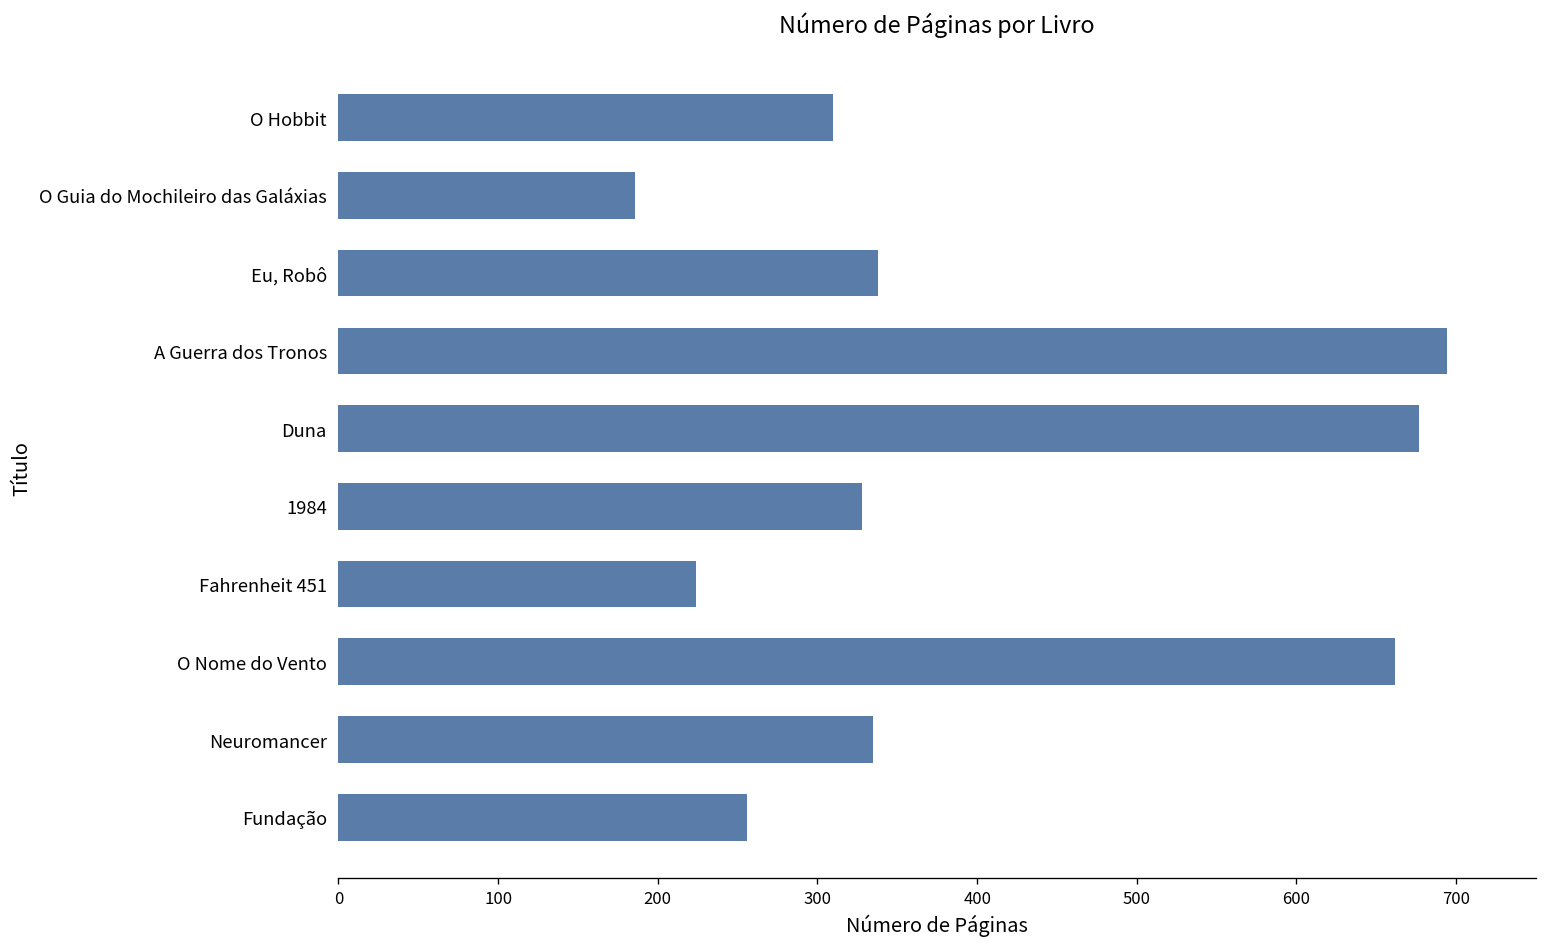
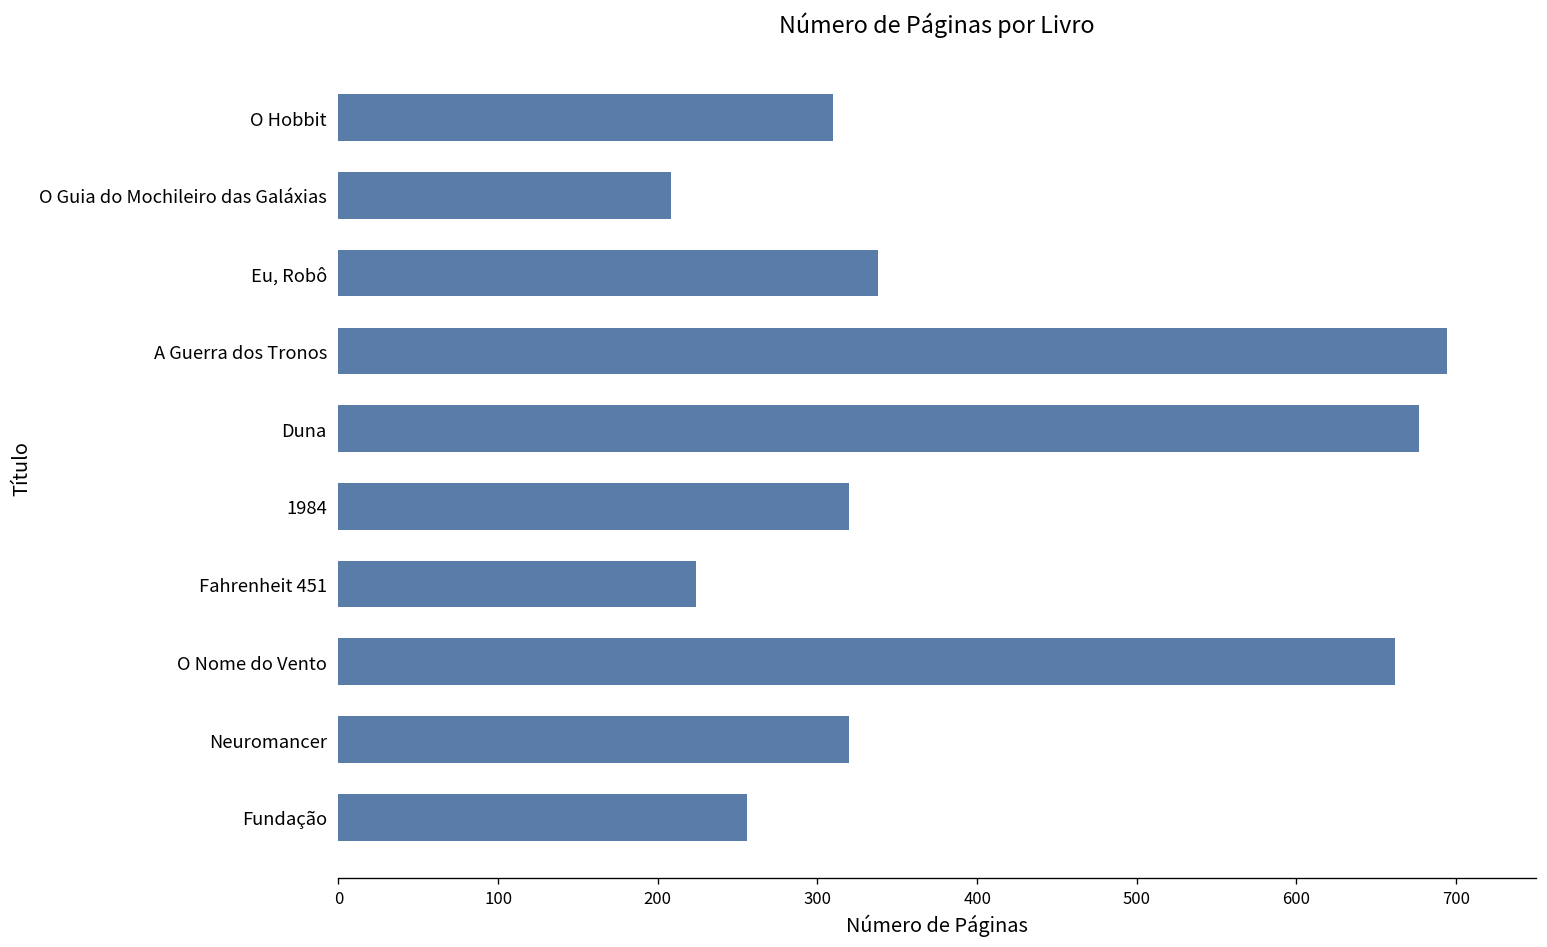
O Guia do Mochileiro das Galáxias: 186 -> 208
1984: 328 -> 320
Neuromancer: 335 -> 320
